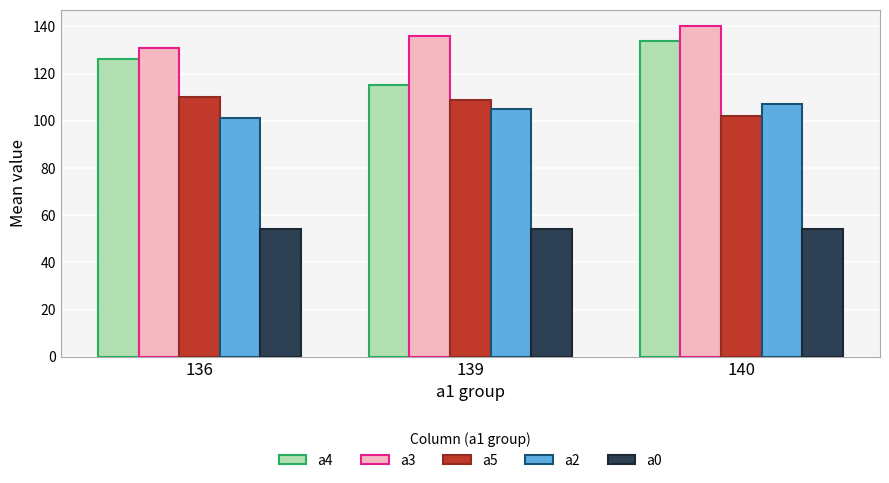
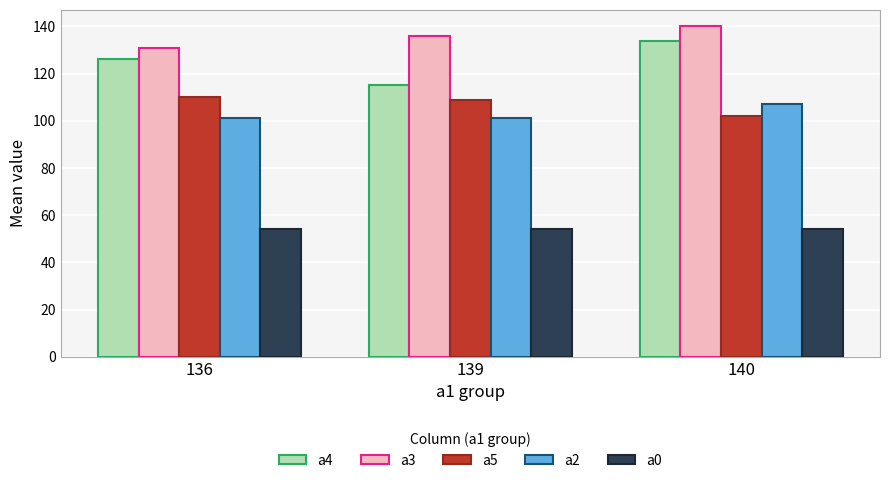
a2, 139: 105 -> 101
